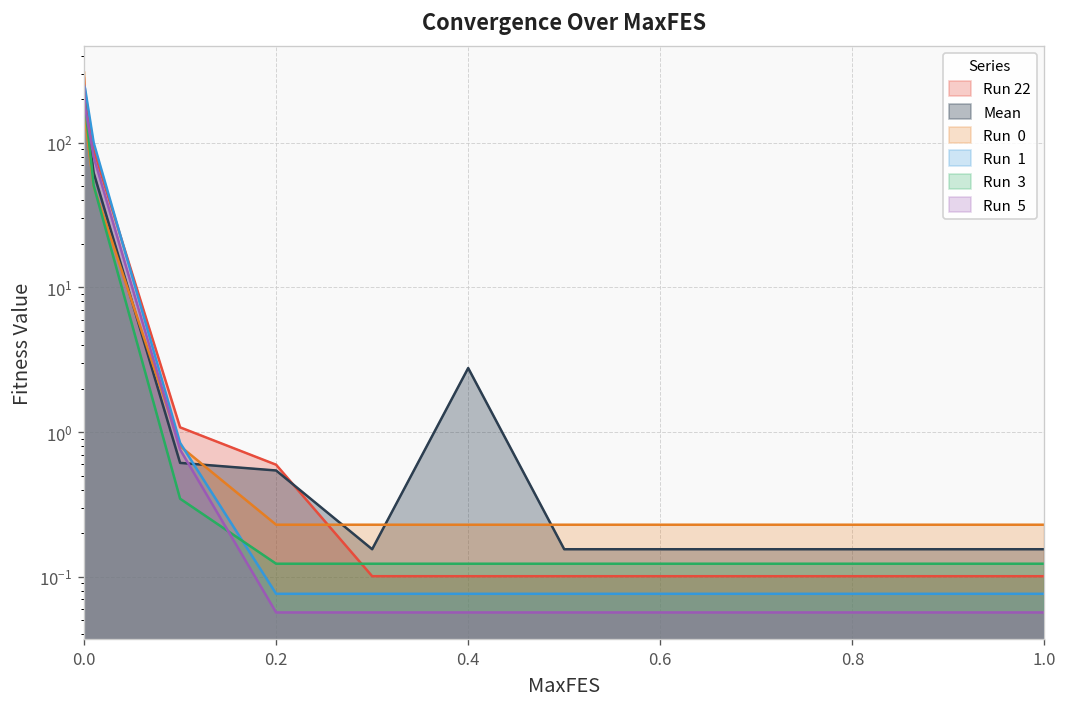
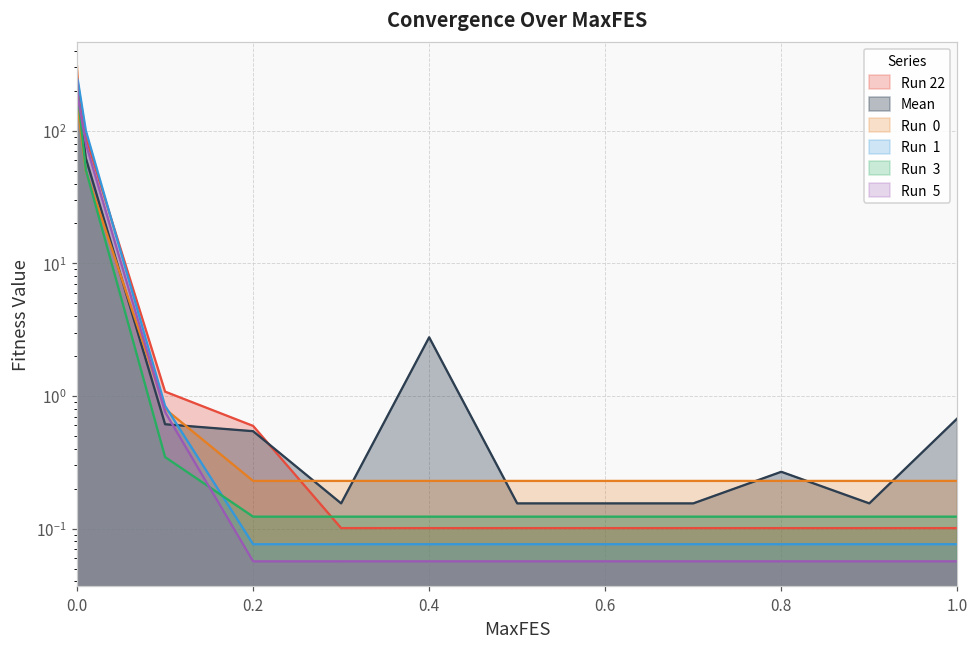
Mean, 0.8: 0.15 -> 0.27
Mean, 1.0: 0.15 -> 0.7
